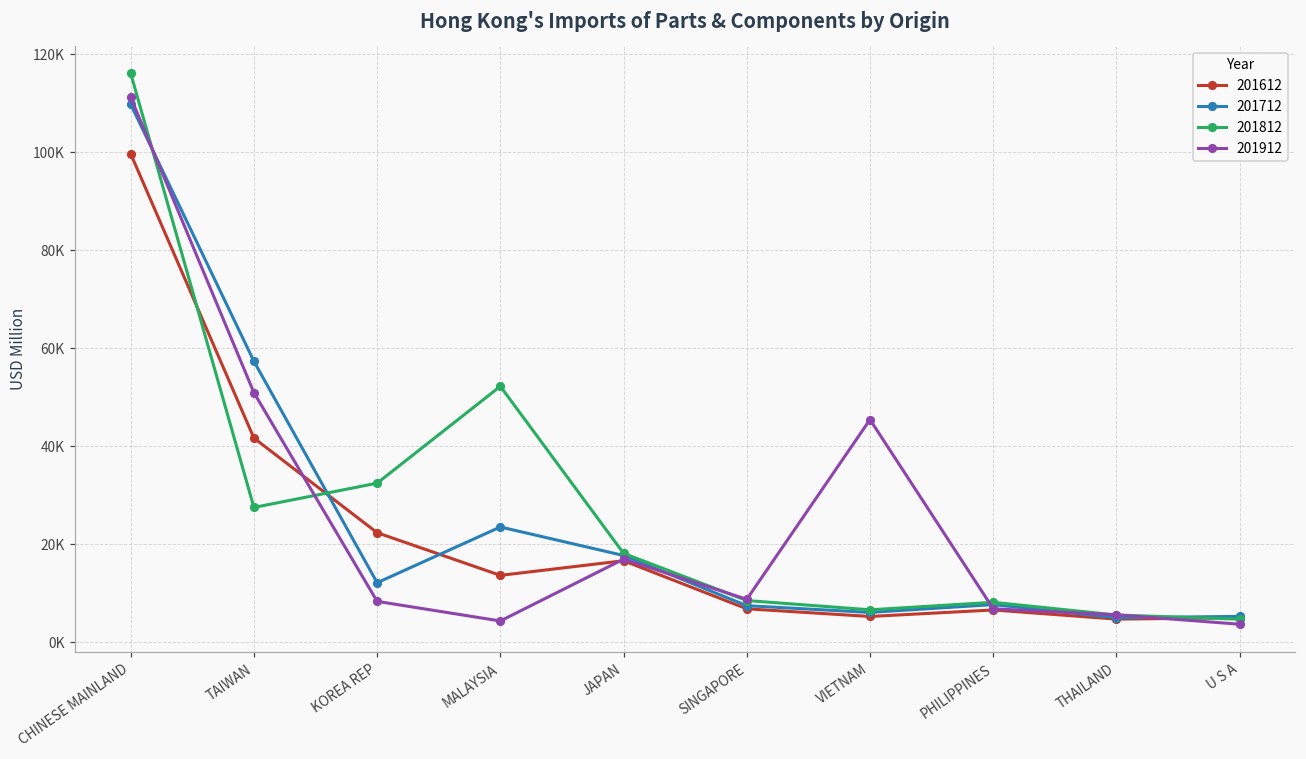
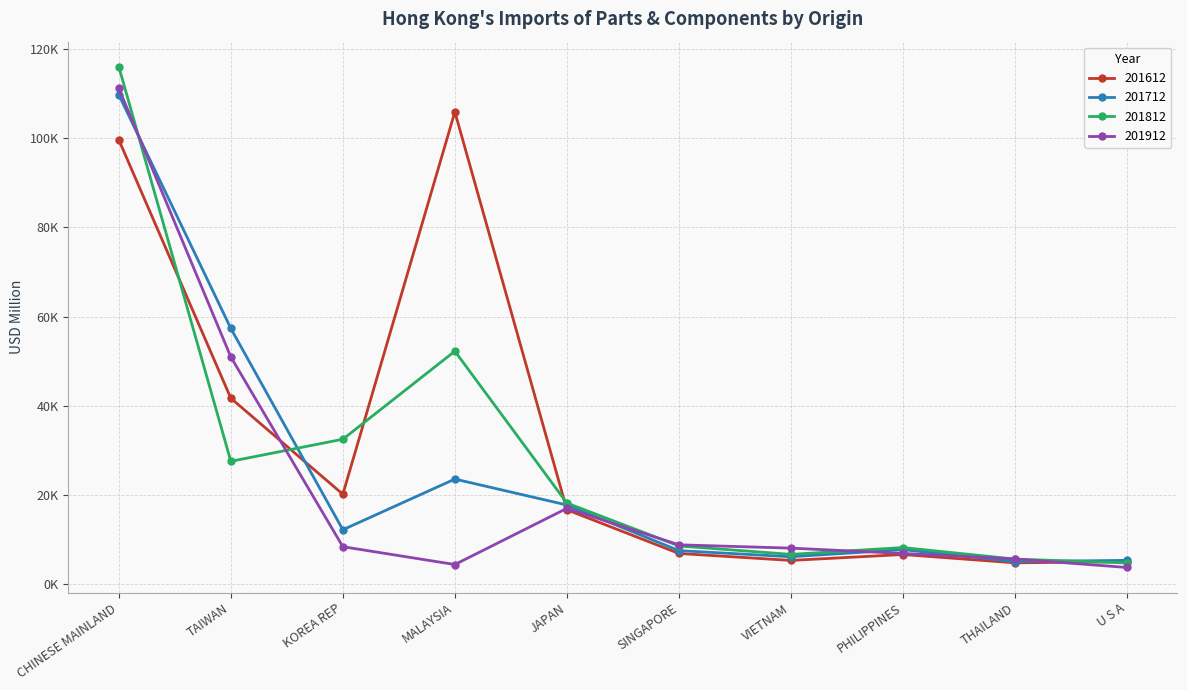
201612, KOREA REP: 22000 -> 20000
201612, MALAYSIA: 14000 -> 106000
201912, VIETNAM: 45000 -> 8000
